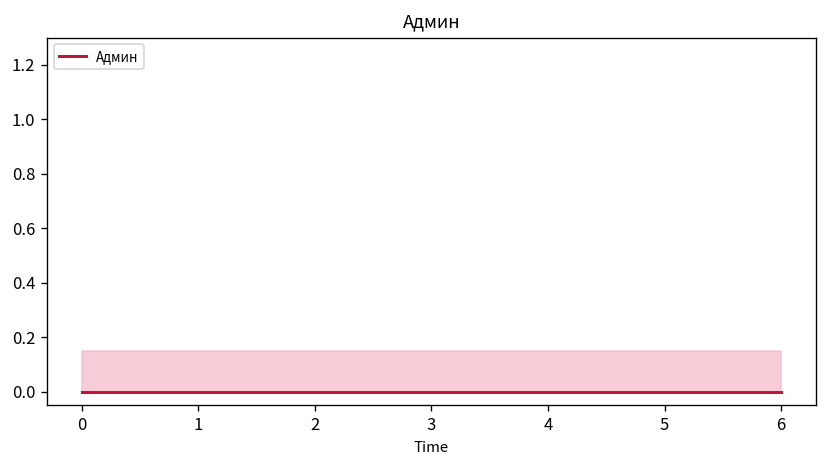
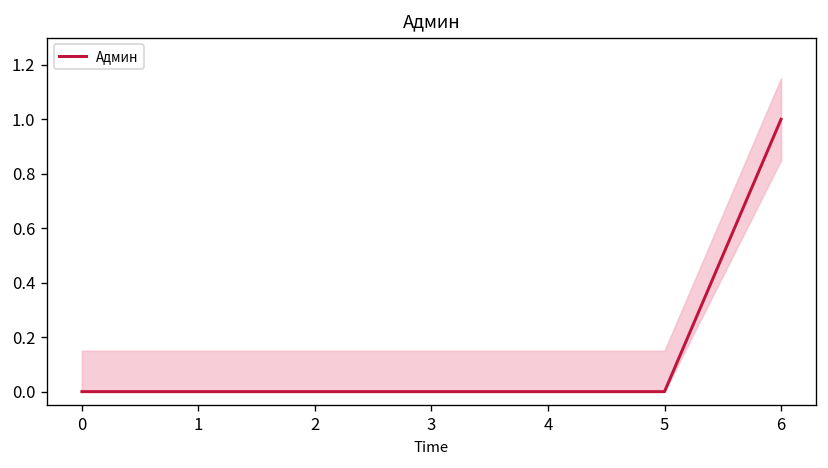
Админ, 6: 0 -> 1
